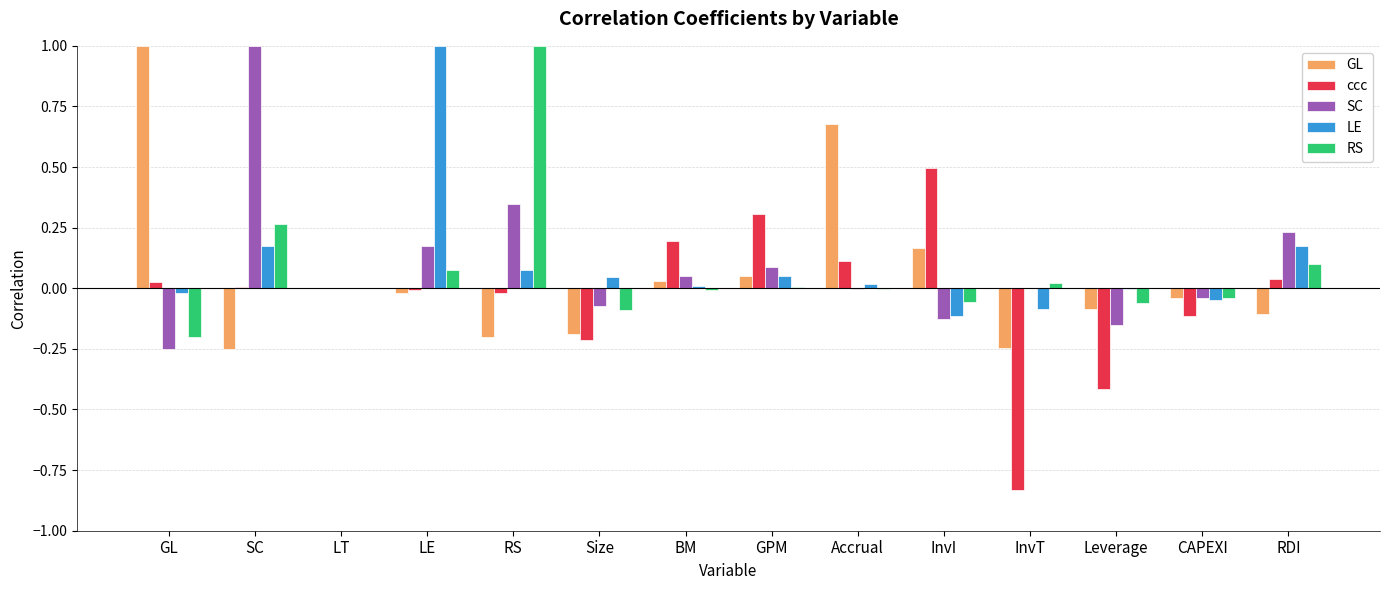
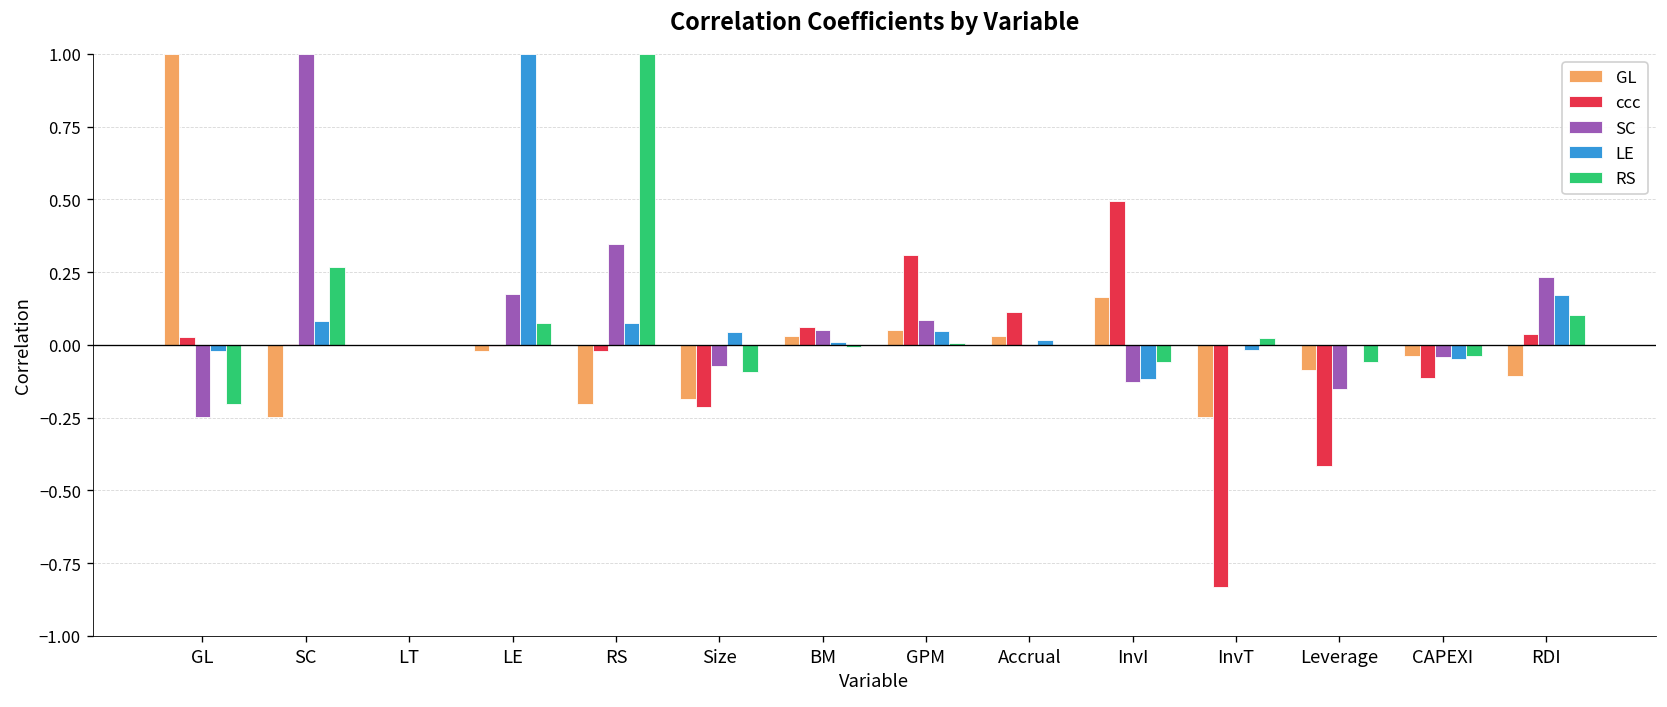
LE, SC: 0.17 -> 0.08
ccc, BM: 0.19 -> 0.06
GL, Accrual: 0.68 -> 0.03
LE, InvT: -0.08 -> -0.02
